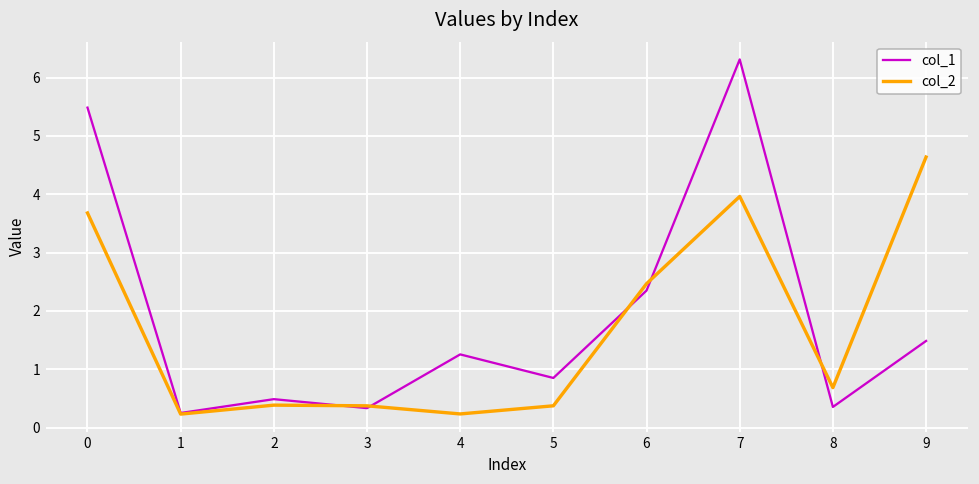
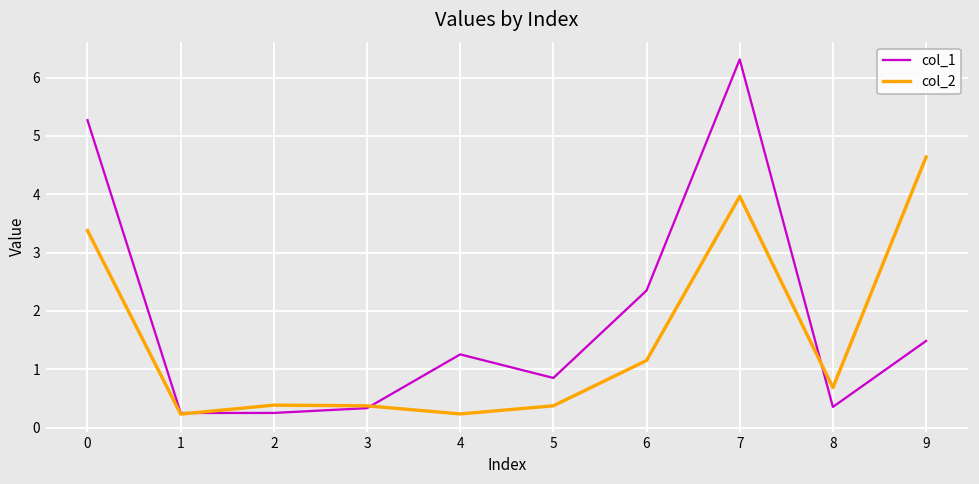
col_1, 0: 5.5 -> 5.3
col_2, 0: 3.7 -> 3.4
col_1, 2: 0.5 -> 0.2
col_2, 6: 2.5 -> 1.1
